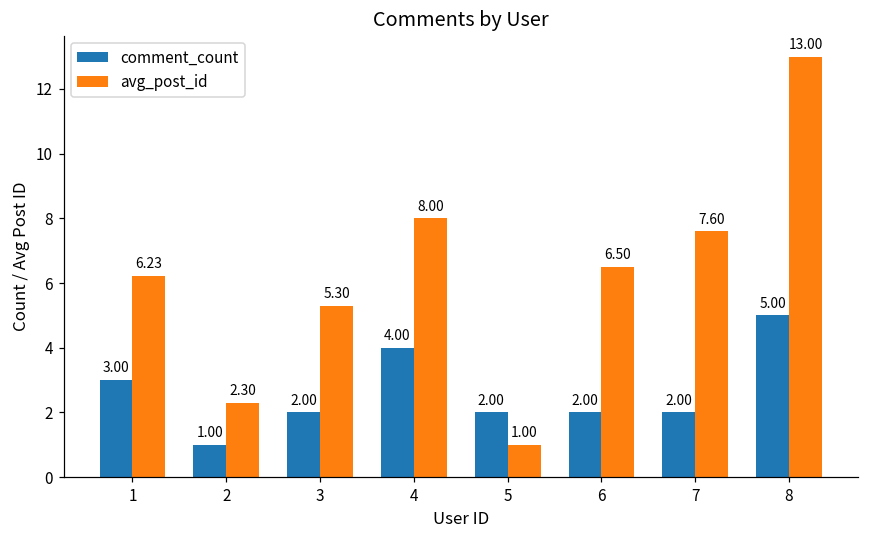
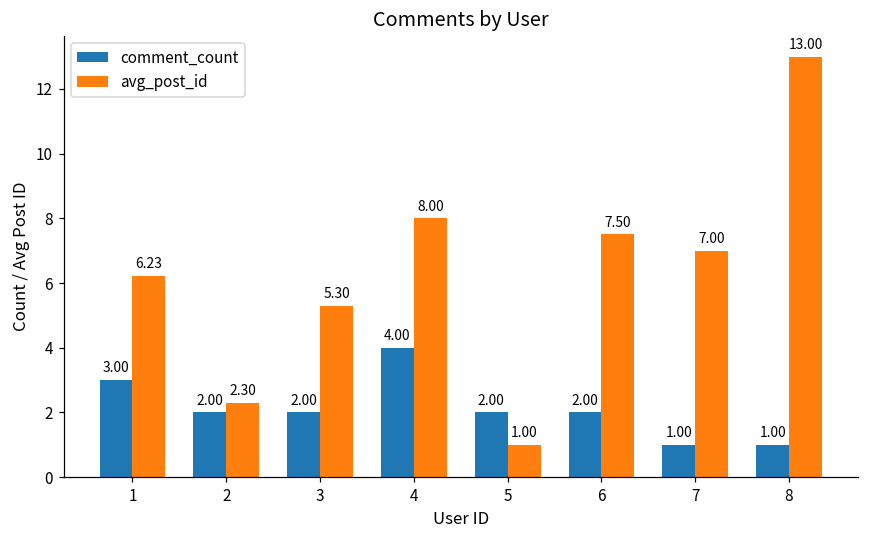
comment_count, 2: 1.00 -> 2.00
avg_post_id, 6: 6.50 -> 7.50
comment_count, 7: 2.00 -> 1.00
avg_post_id, 7: 7.60 -> 7.00
comment_count, 8: 5.00 -> 1.00
